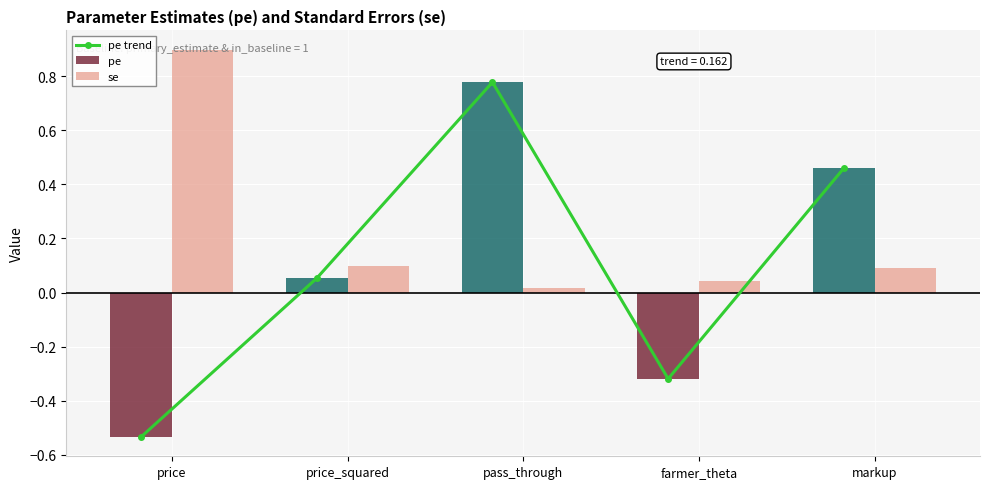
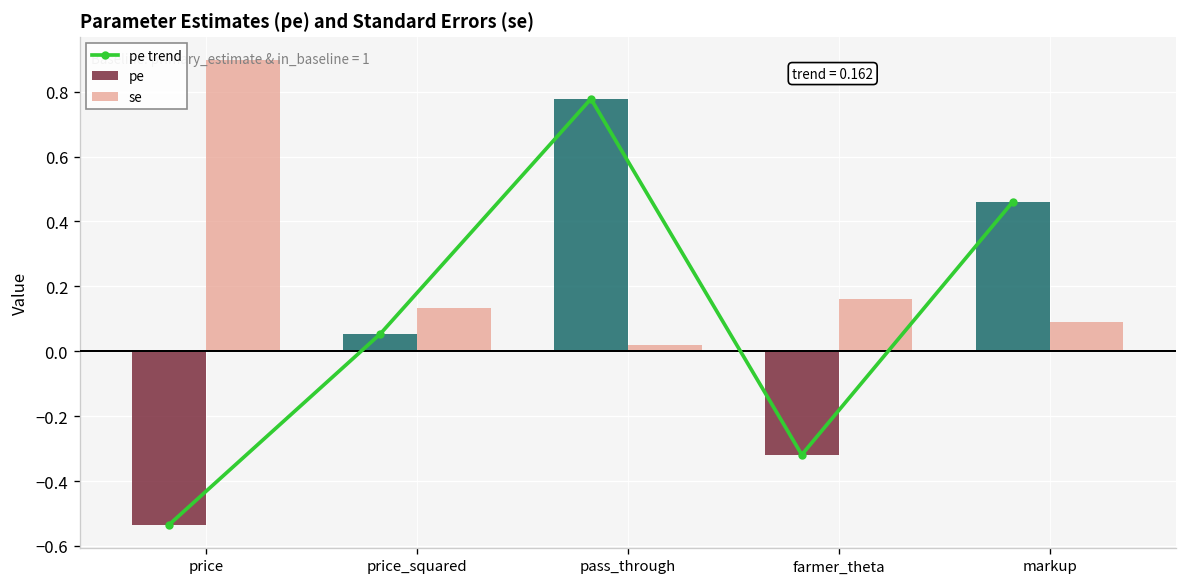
se, price_squared: 0.10 -> 0.13
se, farmer_theta: 0.04 -> 0.16
